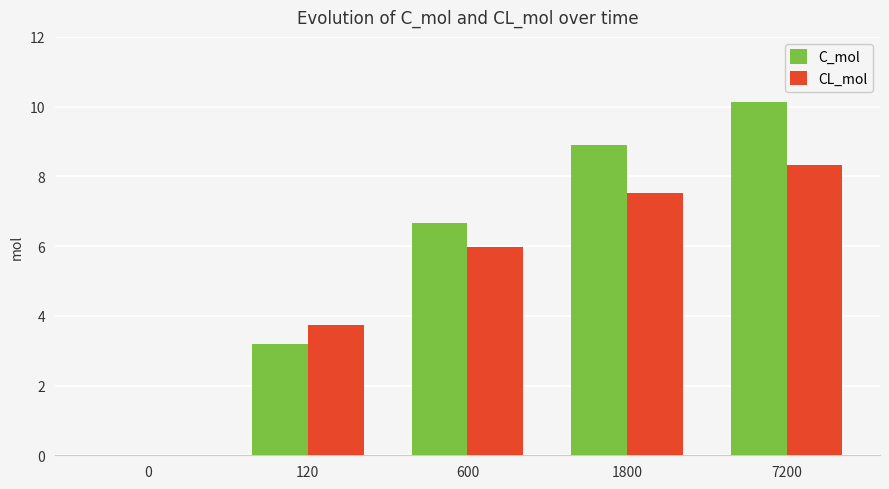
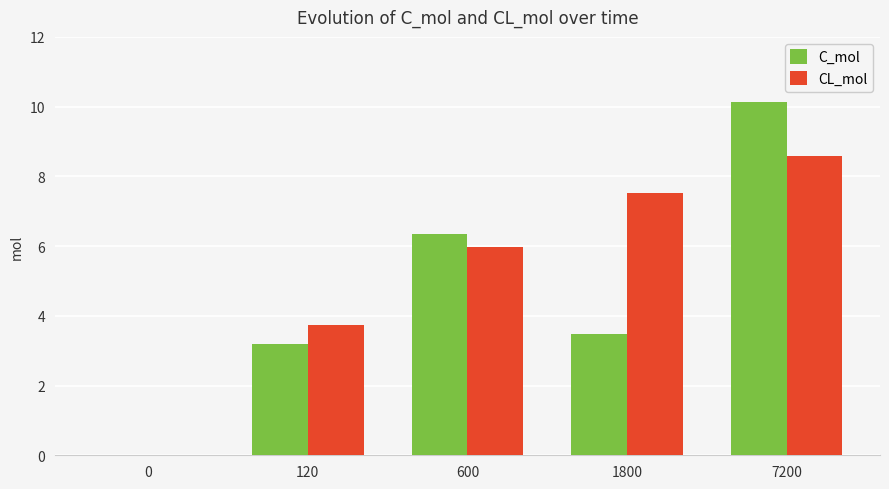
C_mol, 600: 6.7 -> 6.4
C_mol, 1800: 8.9 -> 3.5
CL_mol, 7200: 8.3 -> 8.6
